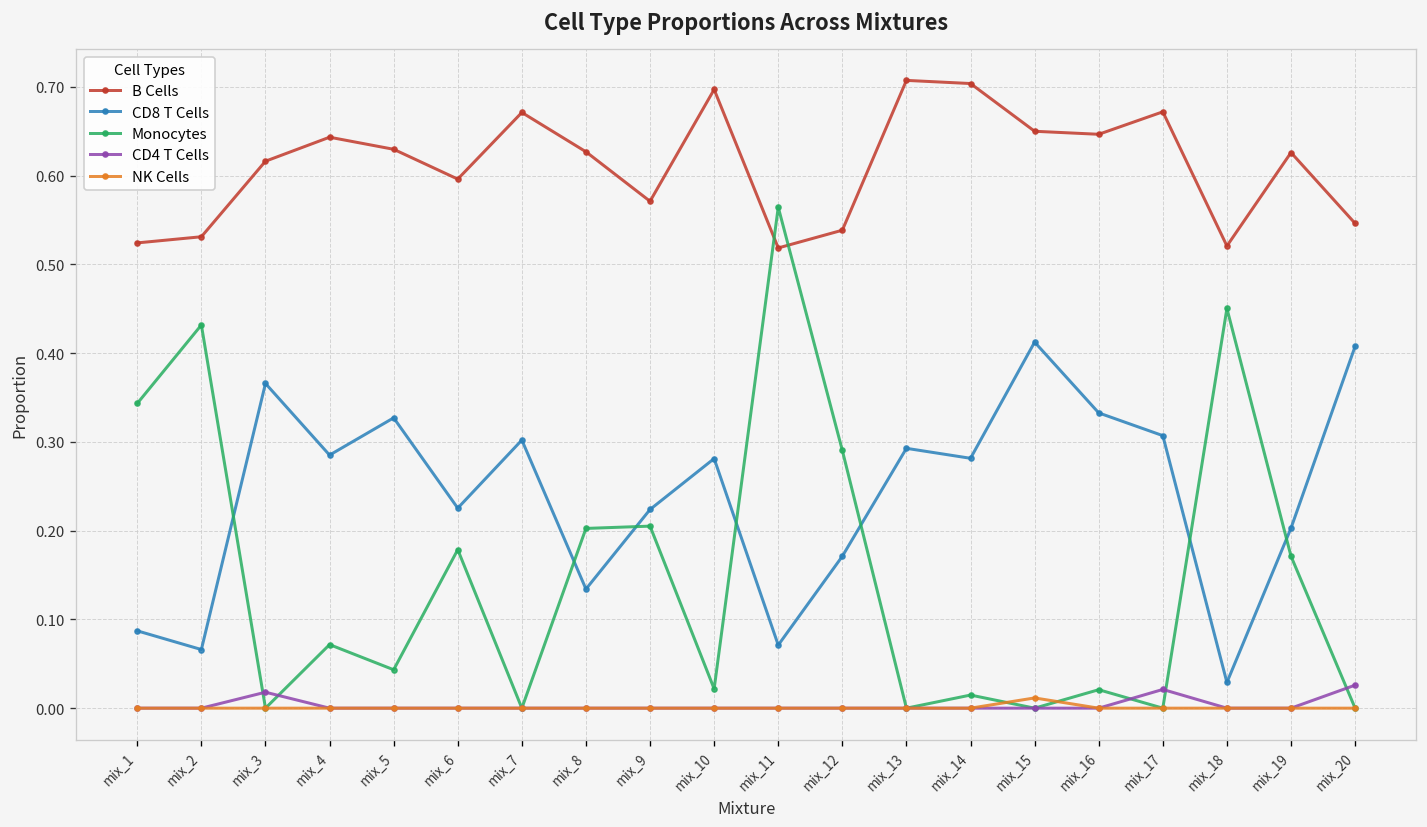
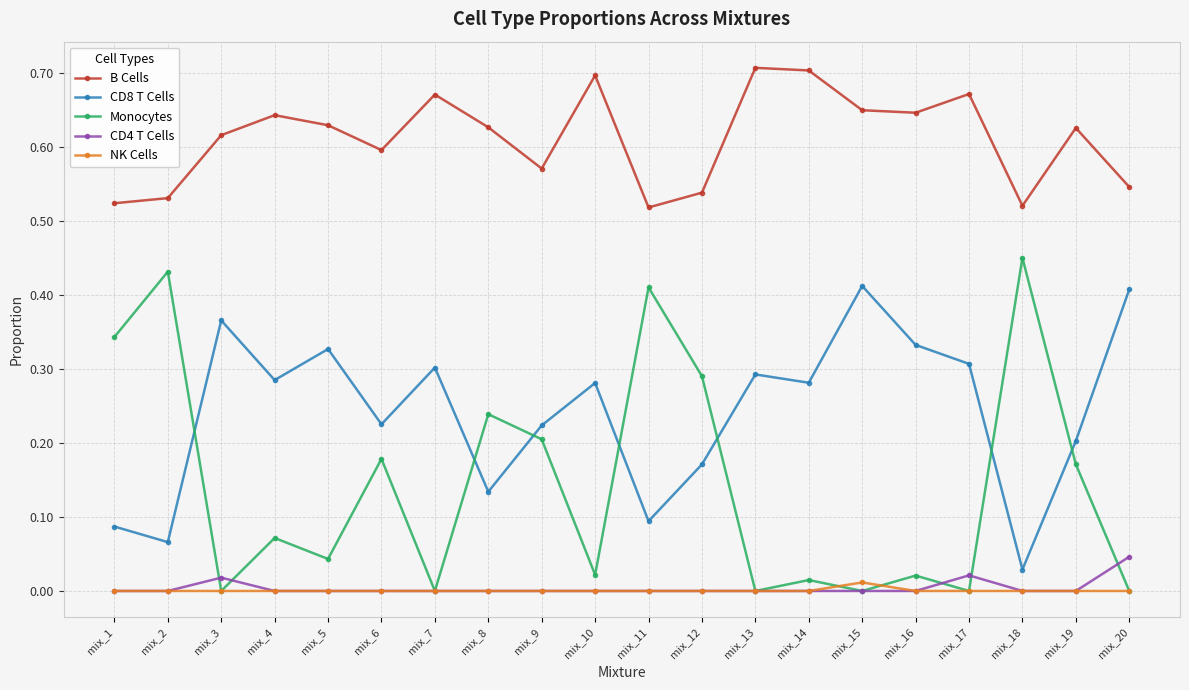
Monocytes, mix_8: 0.20 -> 0.24
CD8 T Cells, mix_11: 0.07 -> 0.09
Monocytes, mix_11: 0.56 -> 0.41
CD4 T Cells, mix_20: 0.03 -> 0.05
